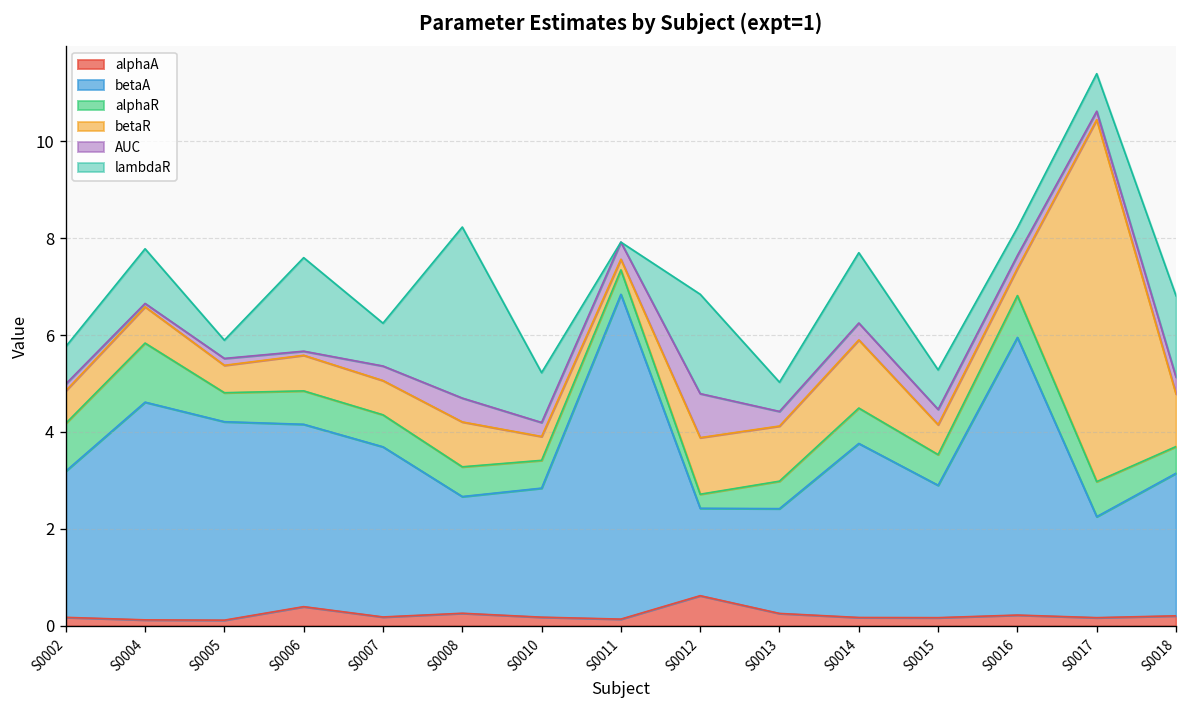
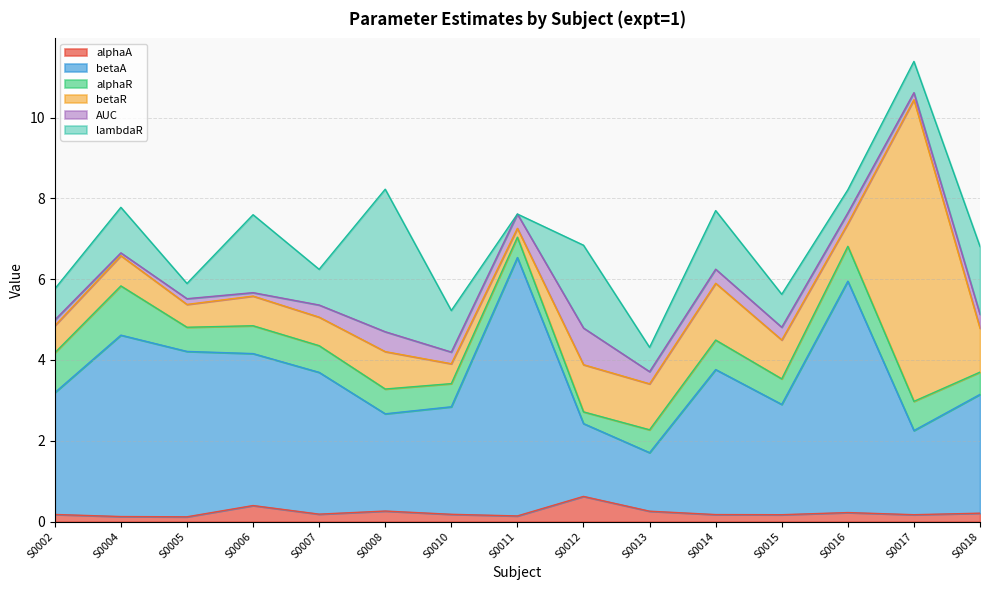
betaA, S0011: 6.7 -> 6.4
betaA, S0013: 2.2 -> 1.4
betaR, S0015: 0.6 -> 1.0
